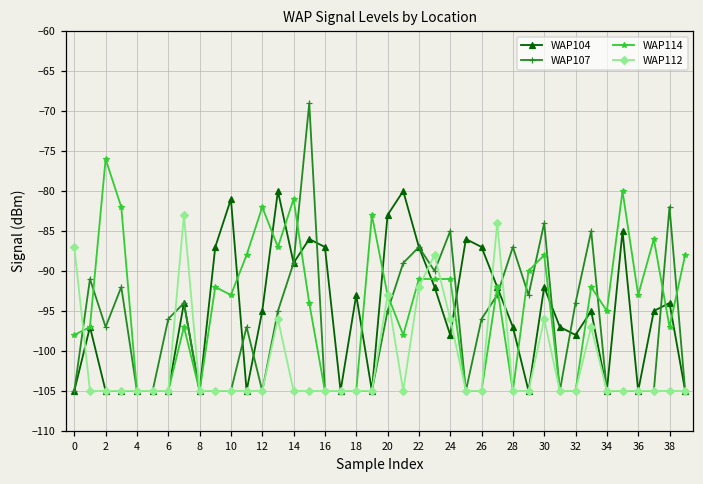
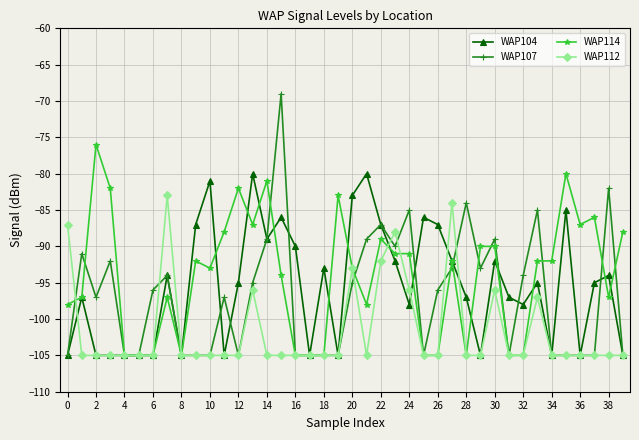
WAP104, 16: -87 -> -90
WAP114, 22: -91 -> -89
WAP107, 28: -87 -> -84
WAP107, 30: -84 -> -89
WAP114, 30: -88 -> -90
WAP114, 34: -95 -> -92
WAP114, 36: -93 -> -87
